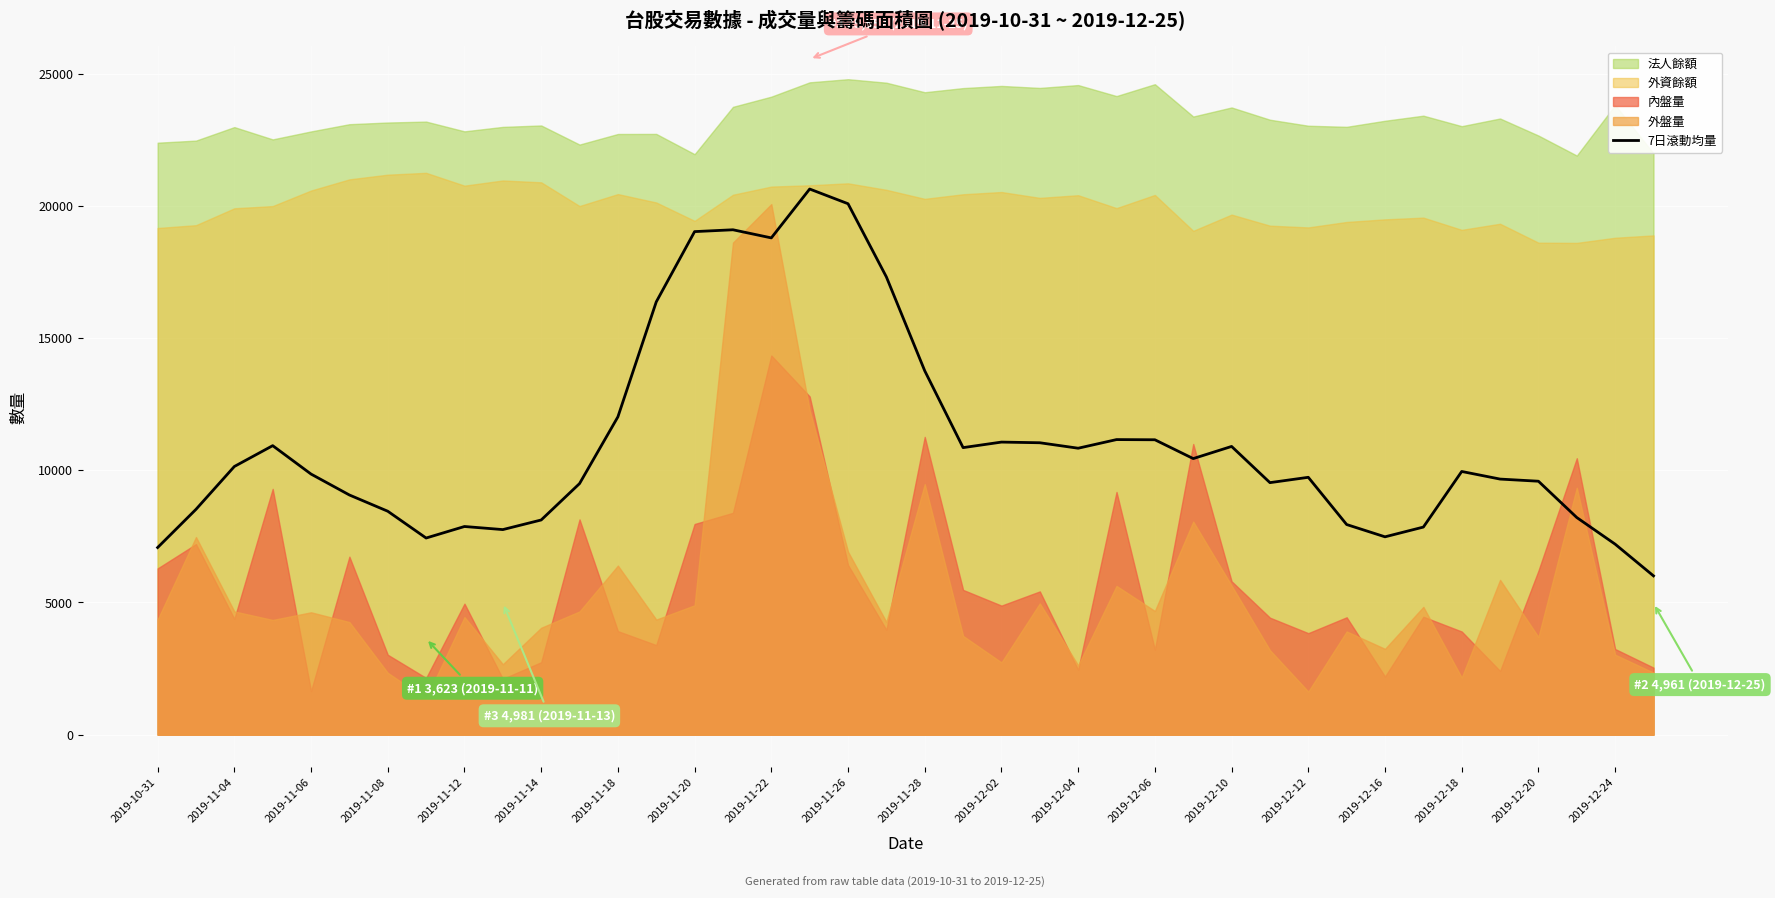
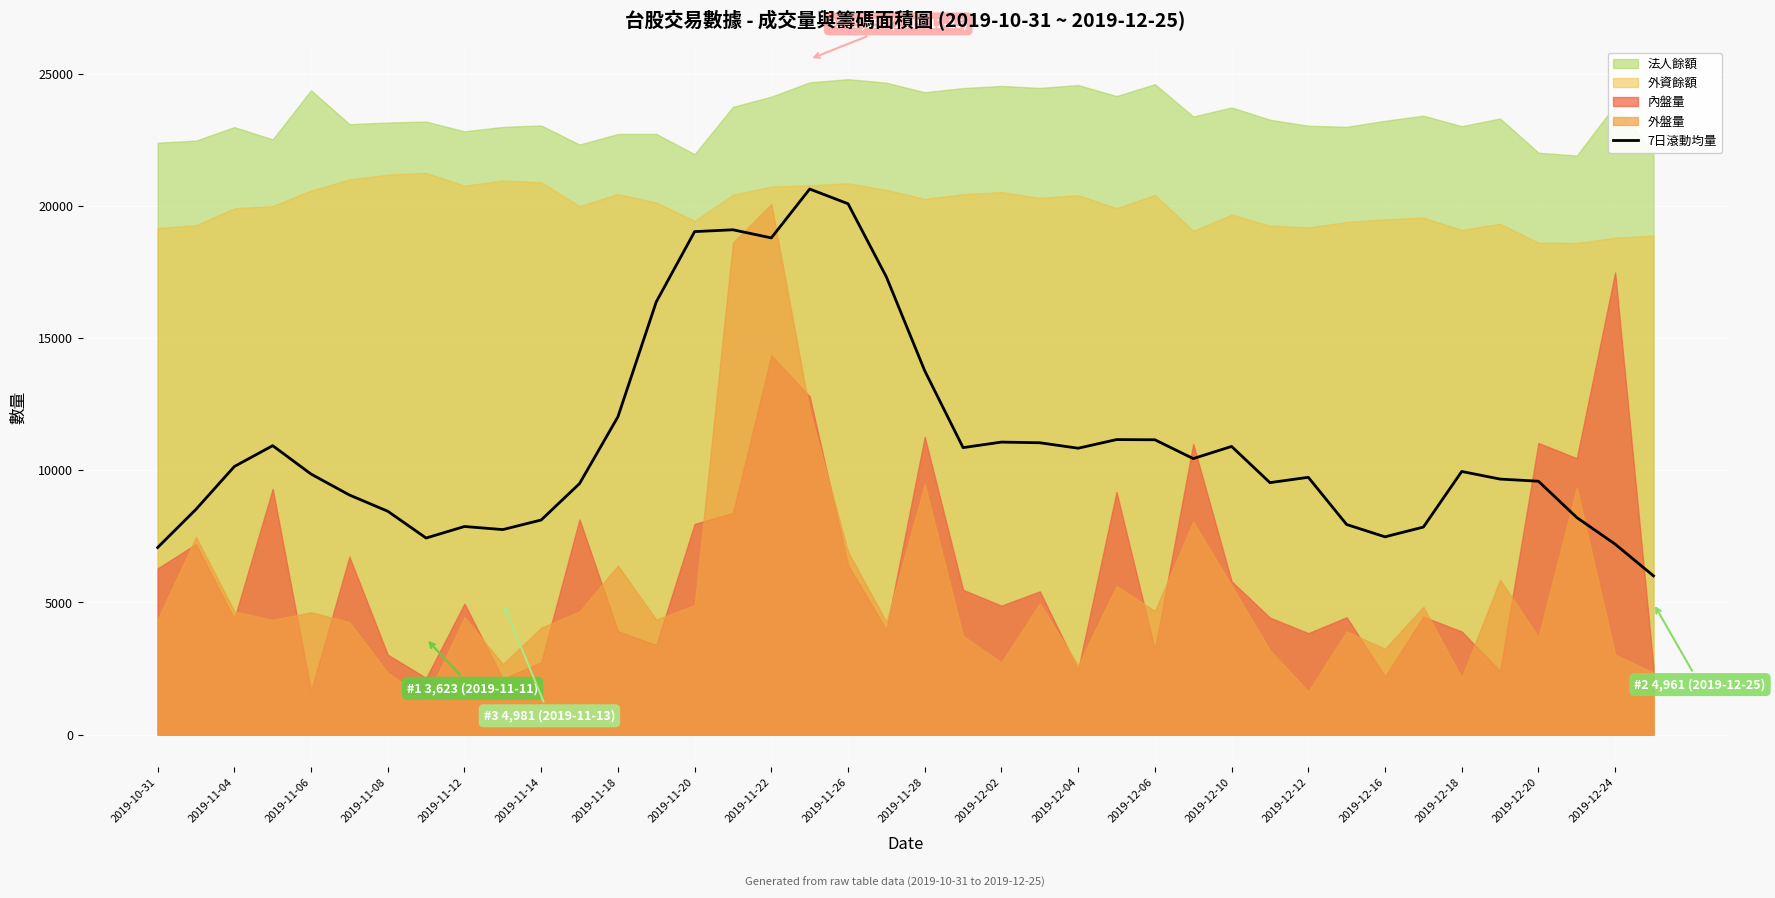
法人餘額, 2019-11-06: 22800 -> 24400
法人餘額, 2019-12-20: 22700 -> 22000
內盤量, 2019-12-20: 6200 -> 11000
內盤量, 2019-12-24: 3200 -> 17500
